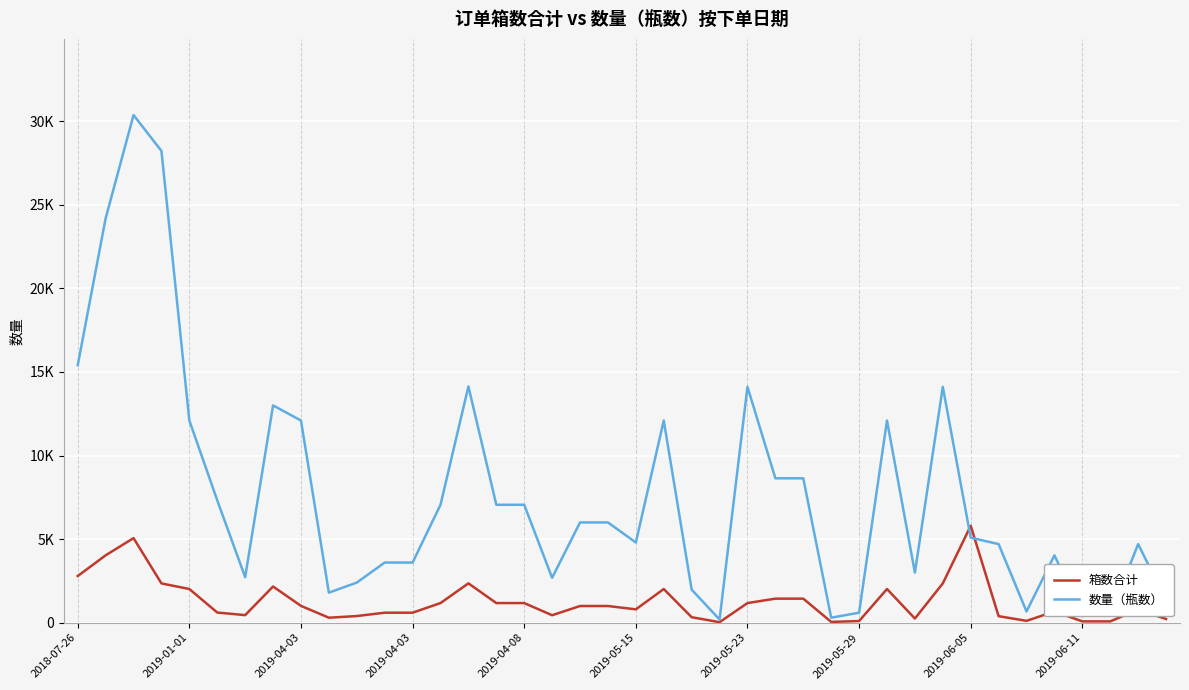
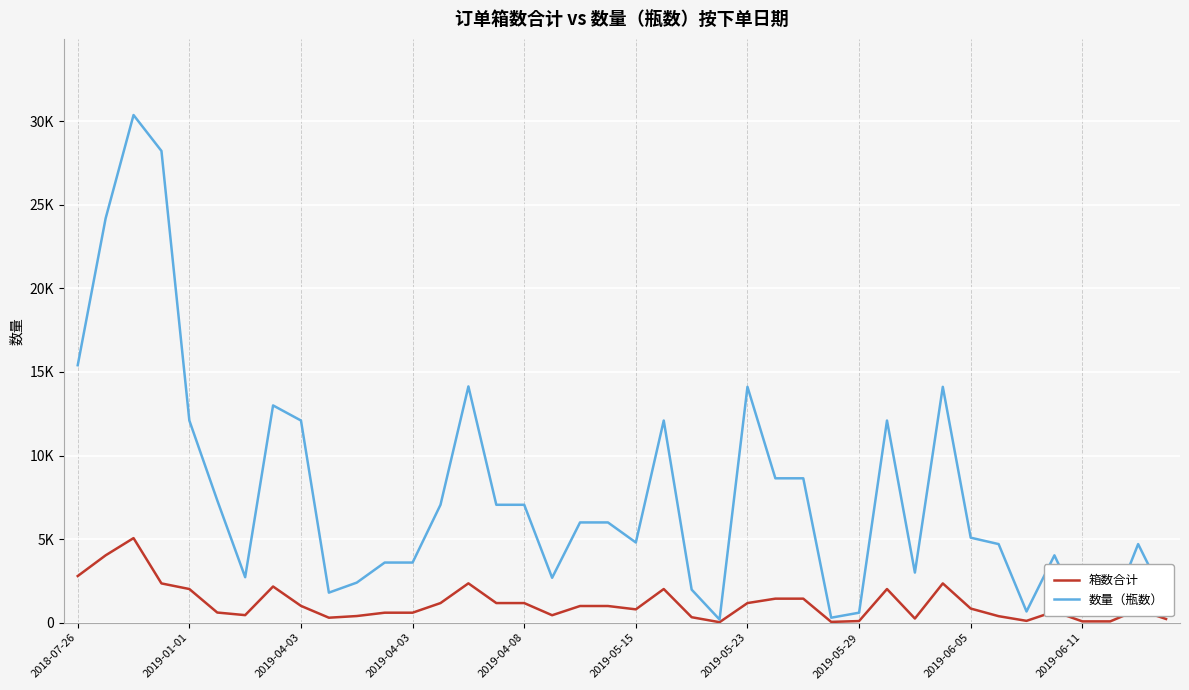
箱数合计, 2019-06-05: 5800 -> 800
